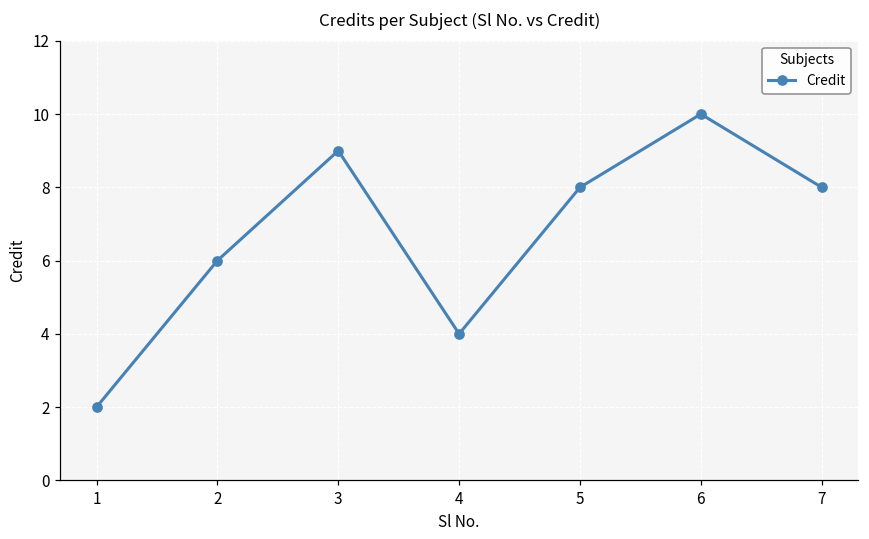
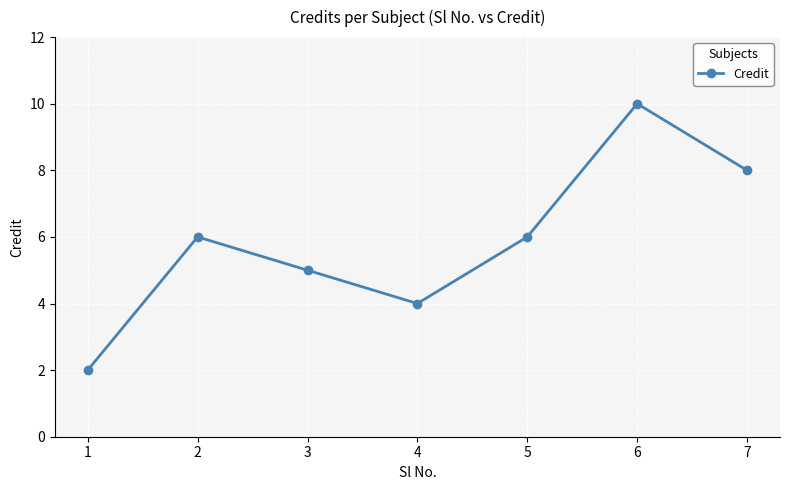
3: 9 -> 5
5: 8 -> 6
